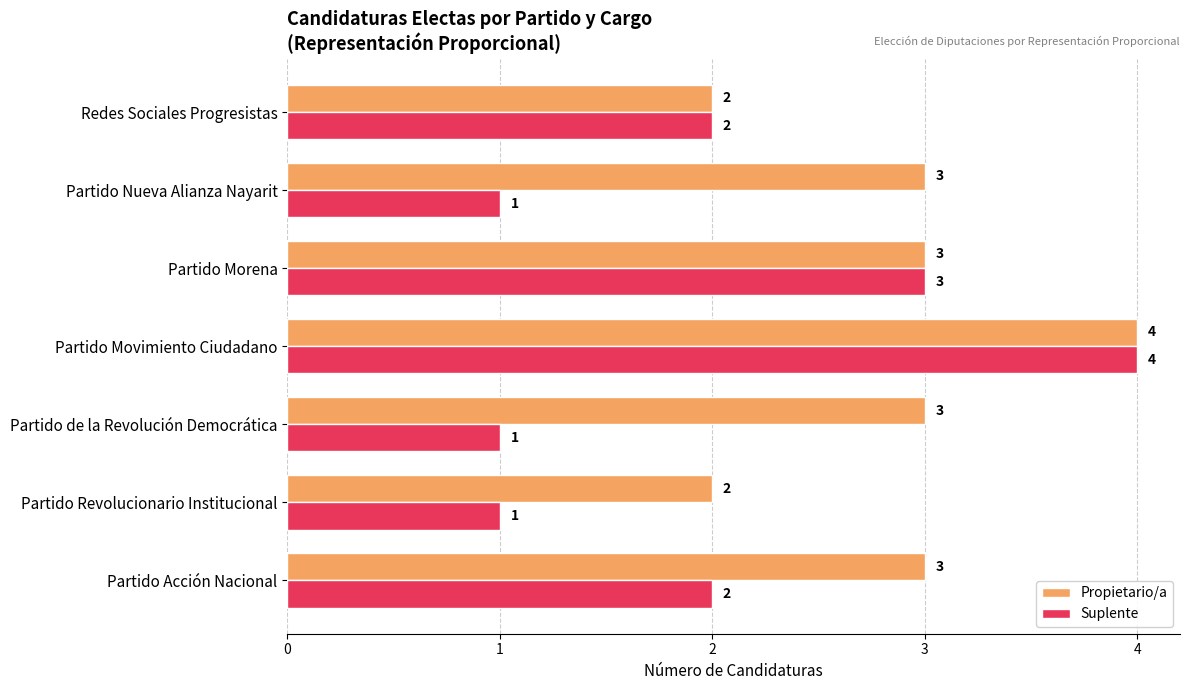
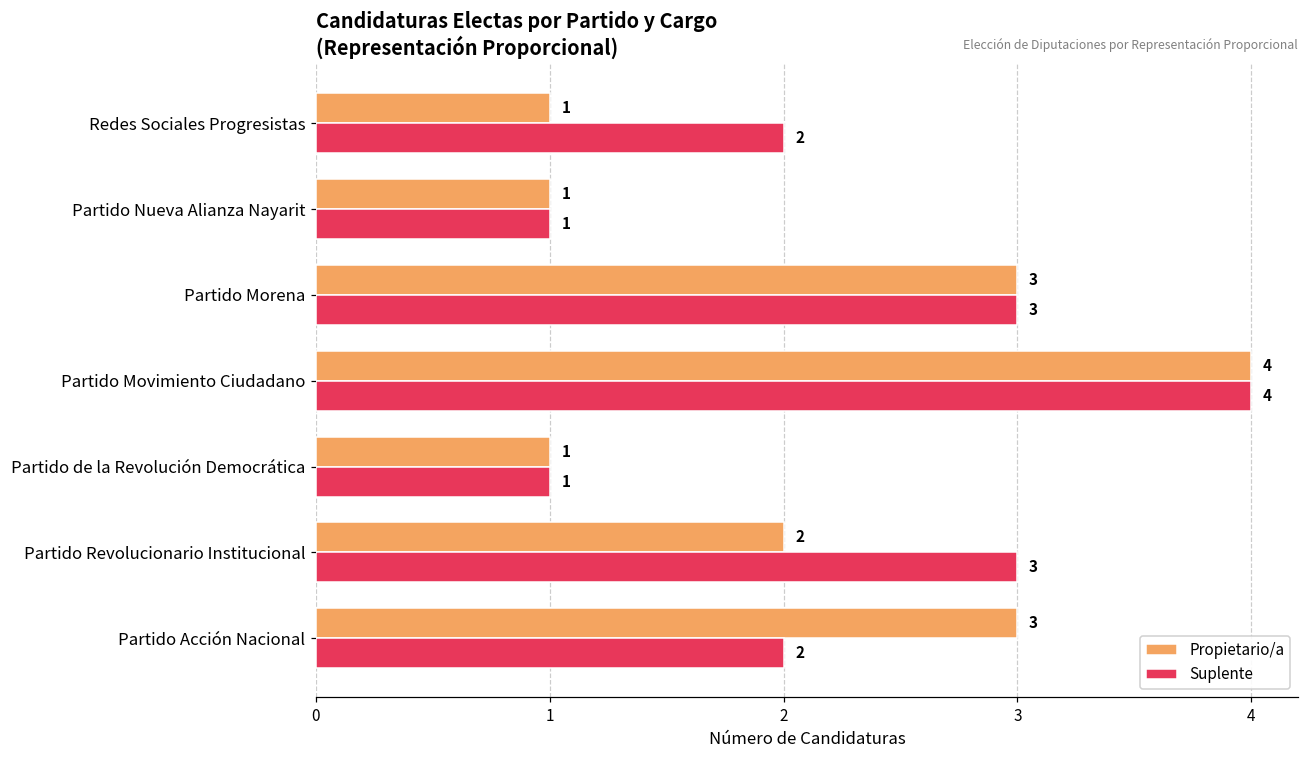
Propietario/a, Redes Sociales Progresistas: 2 -> 1
Propietario/a, Partido Nueva Alianza Nayarit: 3 -> 1
Propietario/a, Partido de la Revolución Democrática: 3 -> 1
Suplente, Partido Revolucionario Institucional: 1 -> 3
